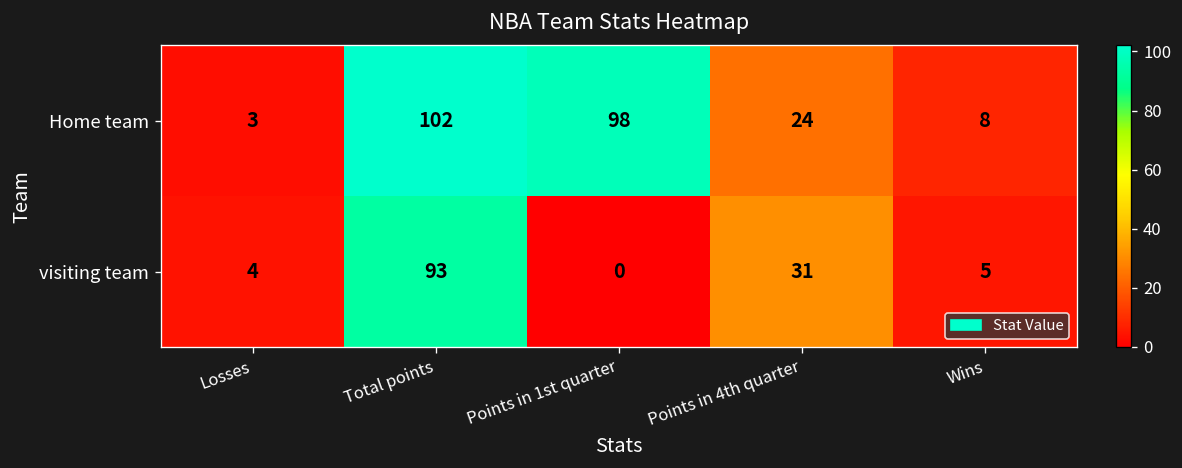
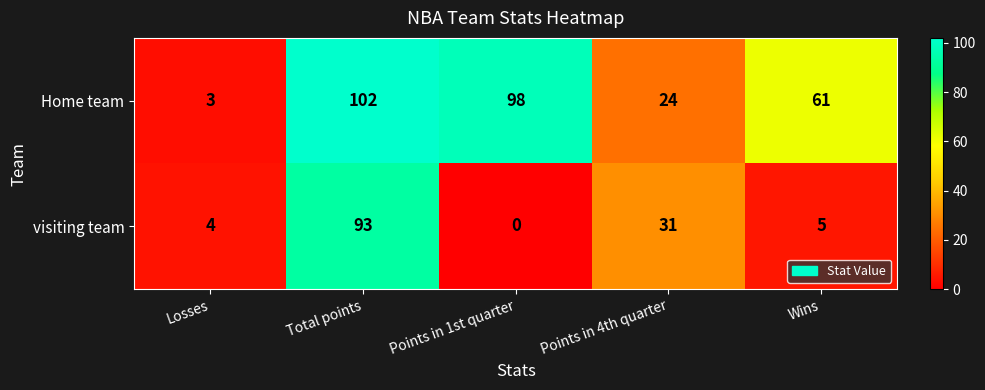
Home team, Wins: 8 -> 61
